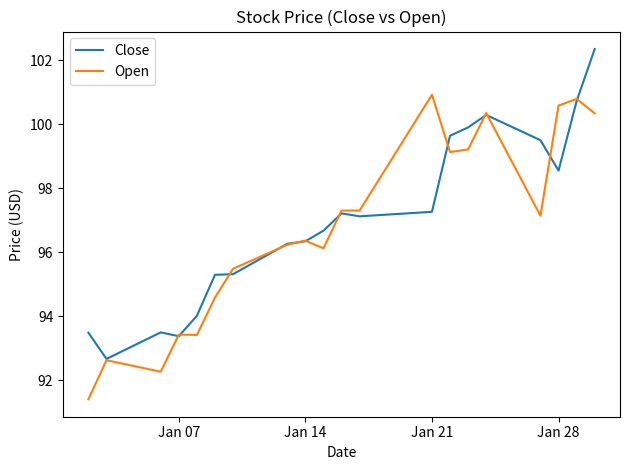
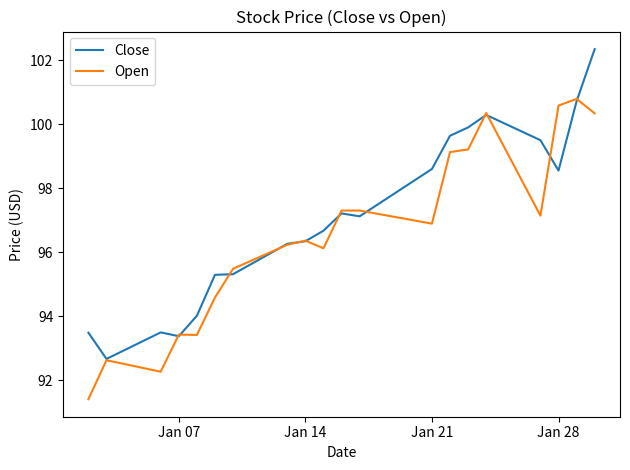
Close, Jan 21: 97.3 -> 98.6
Open, Jan 21: 100.9 -> 96.9
